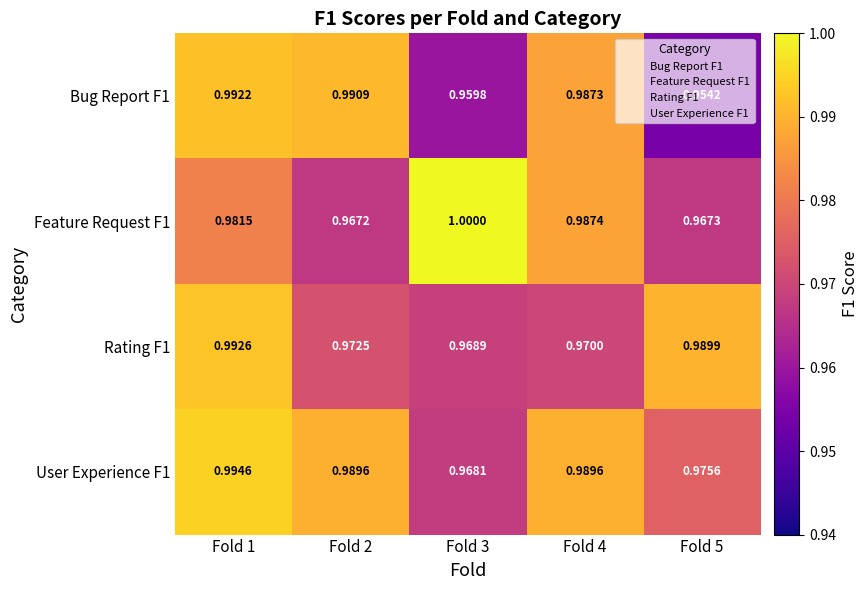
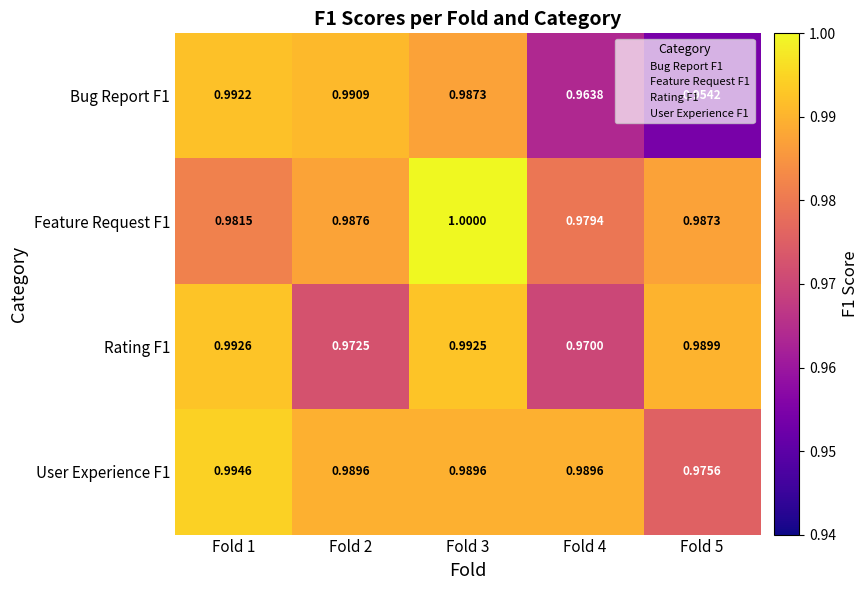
Bug Report F1, Fold 3: 0.9598 -> 0.9873
Bug Report F1, Fold 4: 0.9873 -> 0.9638
Feature Request F1, Fold 2: 0.9672 -> 0.9876
Feature Request F1, Fold 4: 0.9874 -> 0.9794
Feature Request F1, Fold 5: 0.9673 -> 0.9873
Rating F1, Fold 3: 0.9689 -> 0.9925
User Experience F1, Fold 3: 0.9681 -> 0.9896
